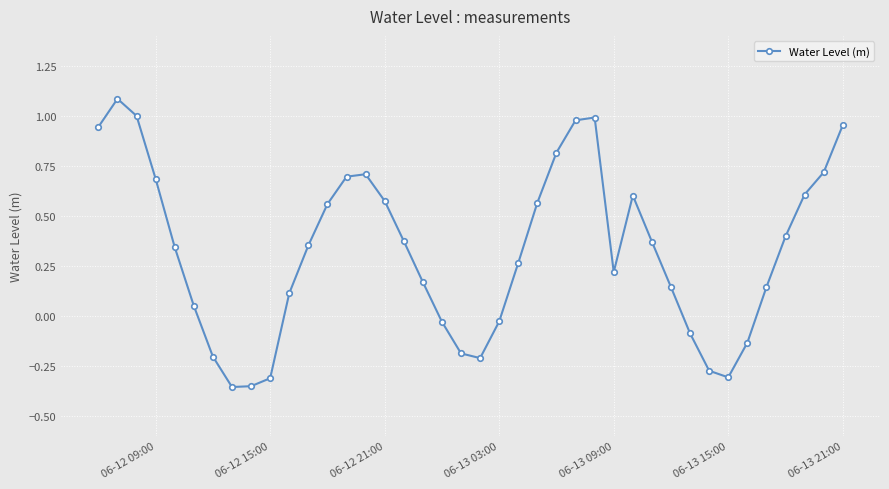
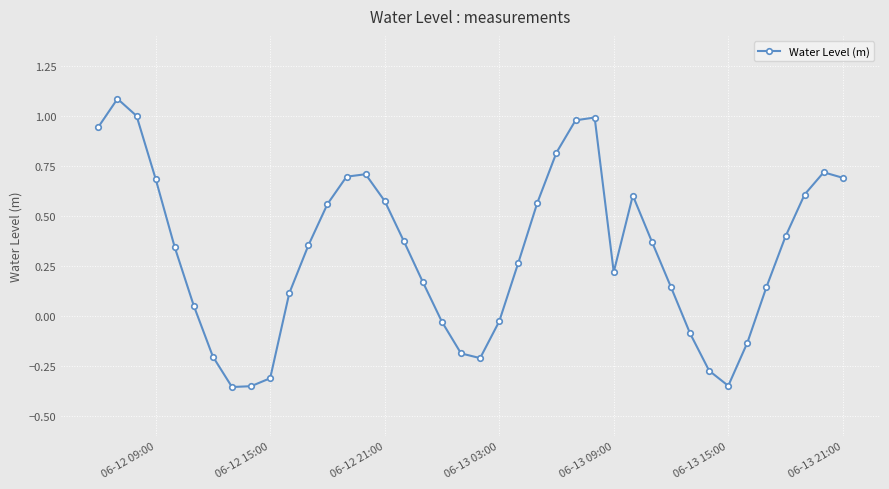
06-13 15:00: -0.31 -> -0.35
06-13 21:00: 0.95 -> 0.69
